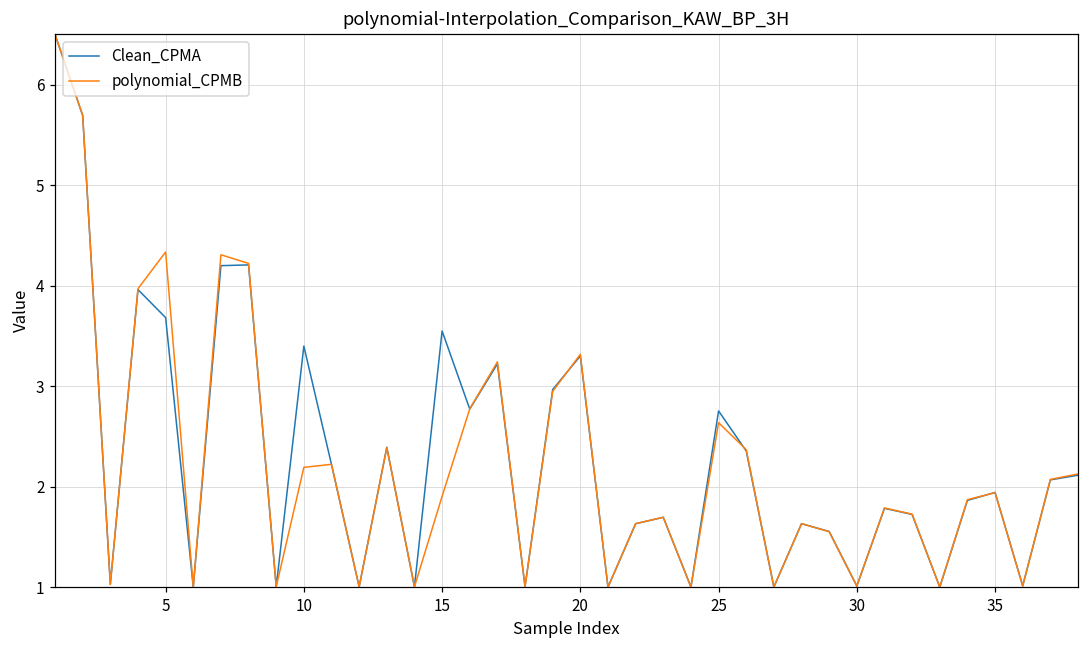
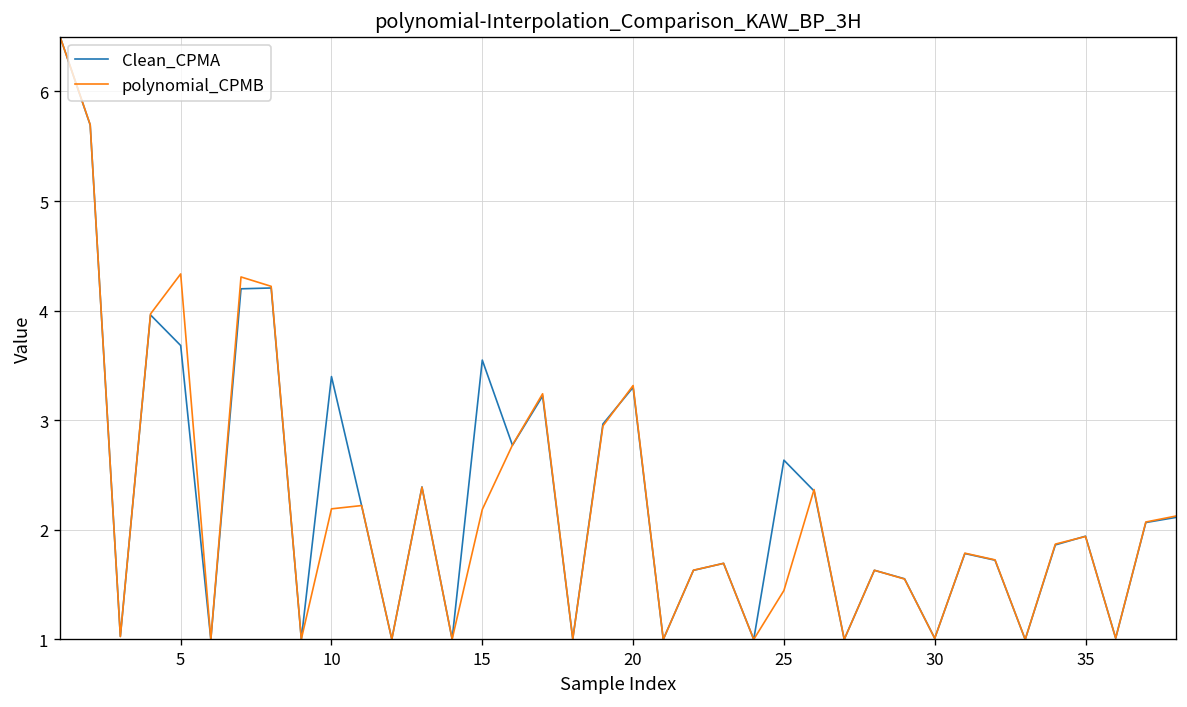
polynomial_CPMB, 15: 1.9 -> 2.2
Clean_CPMA, 25: 2.8 -> 2.6
polynomial_CPMB, 25: 2.6 -> 1.4
